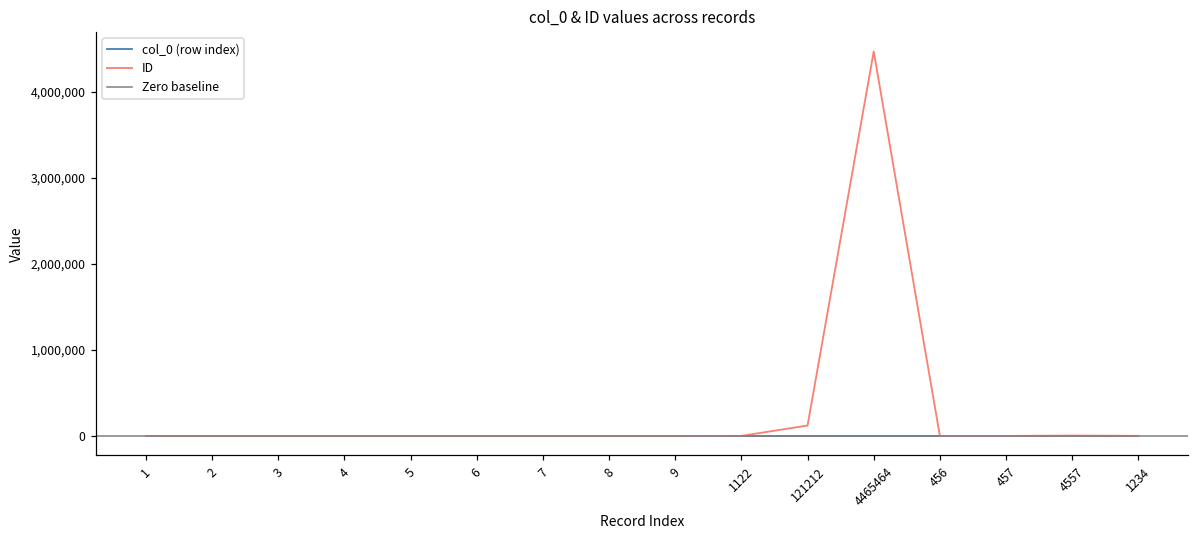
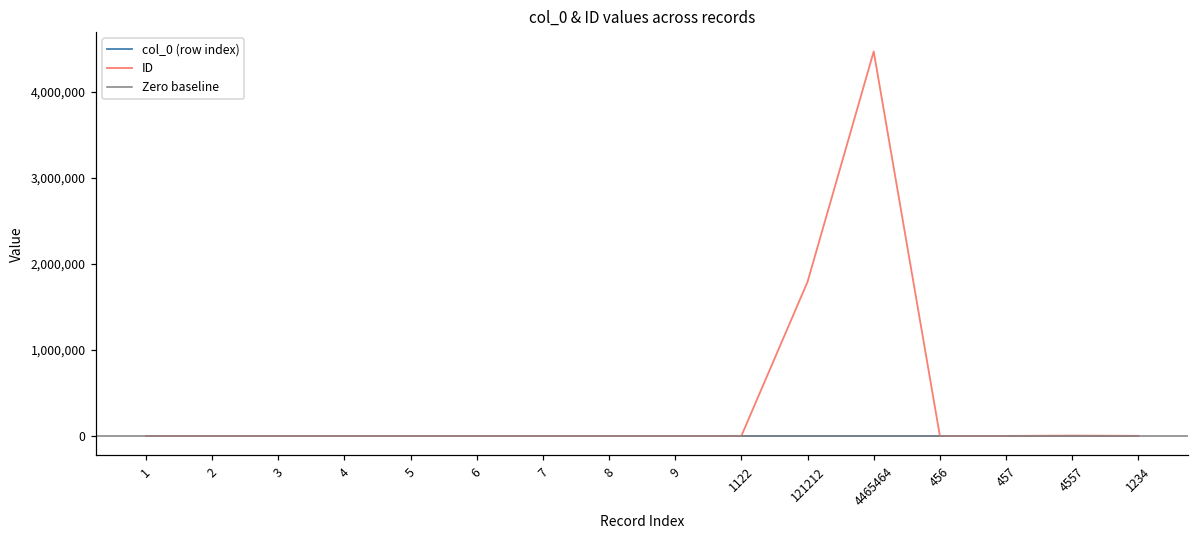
ID, 121212: 100,000 -> 1,800,000
